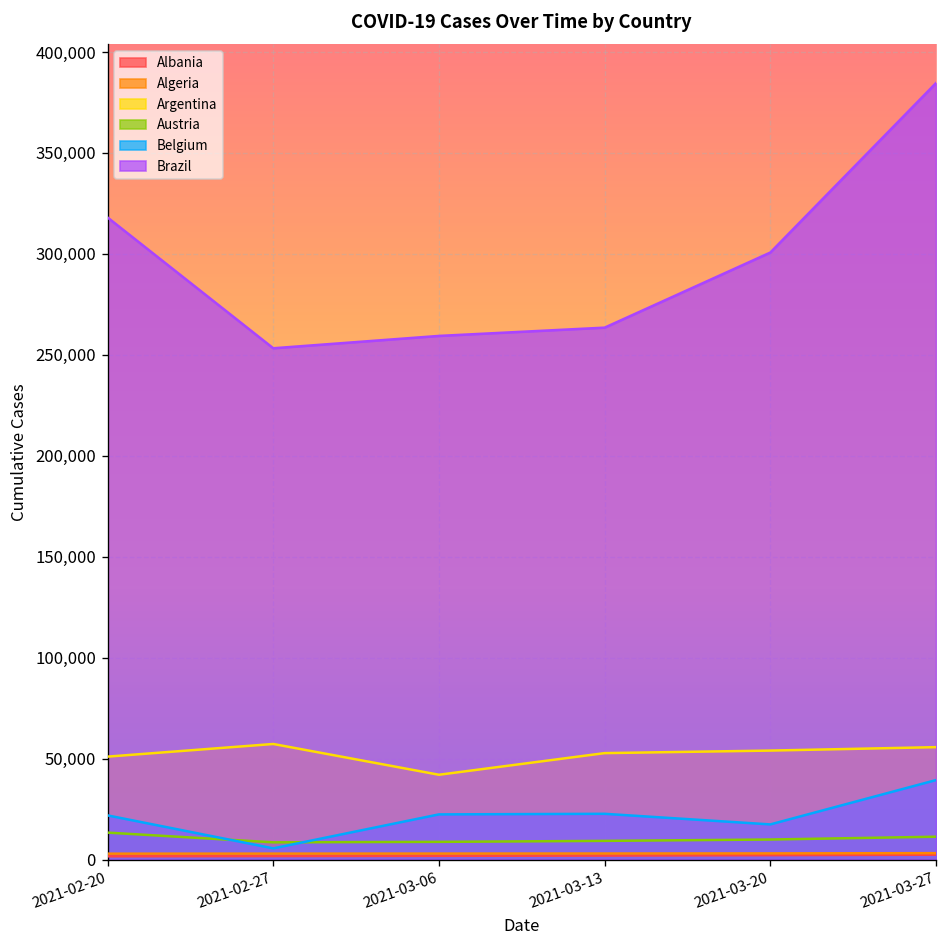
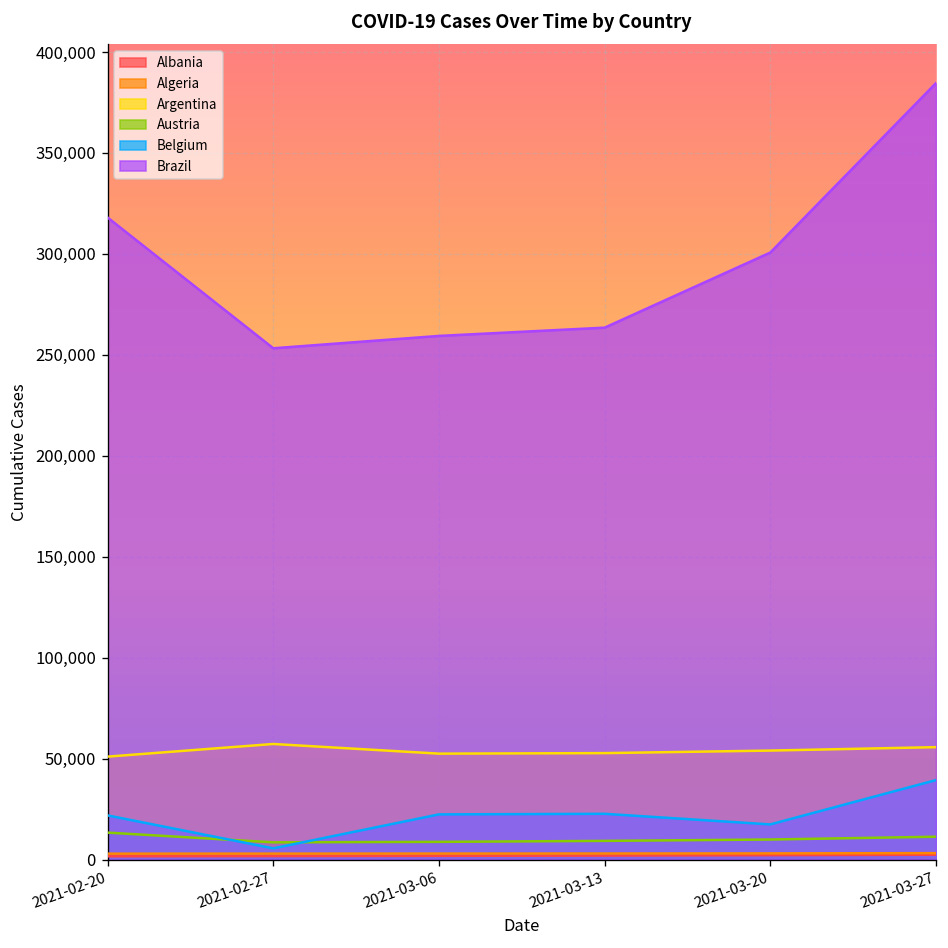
Argentina, 2021-03-06: 42,000 -> 52,000
